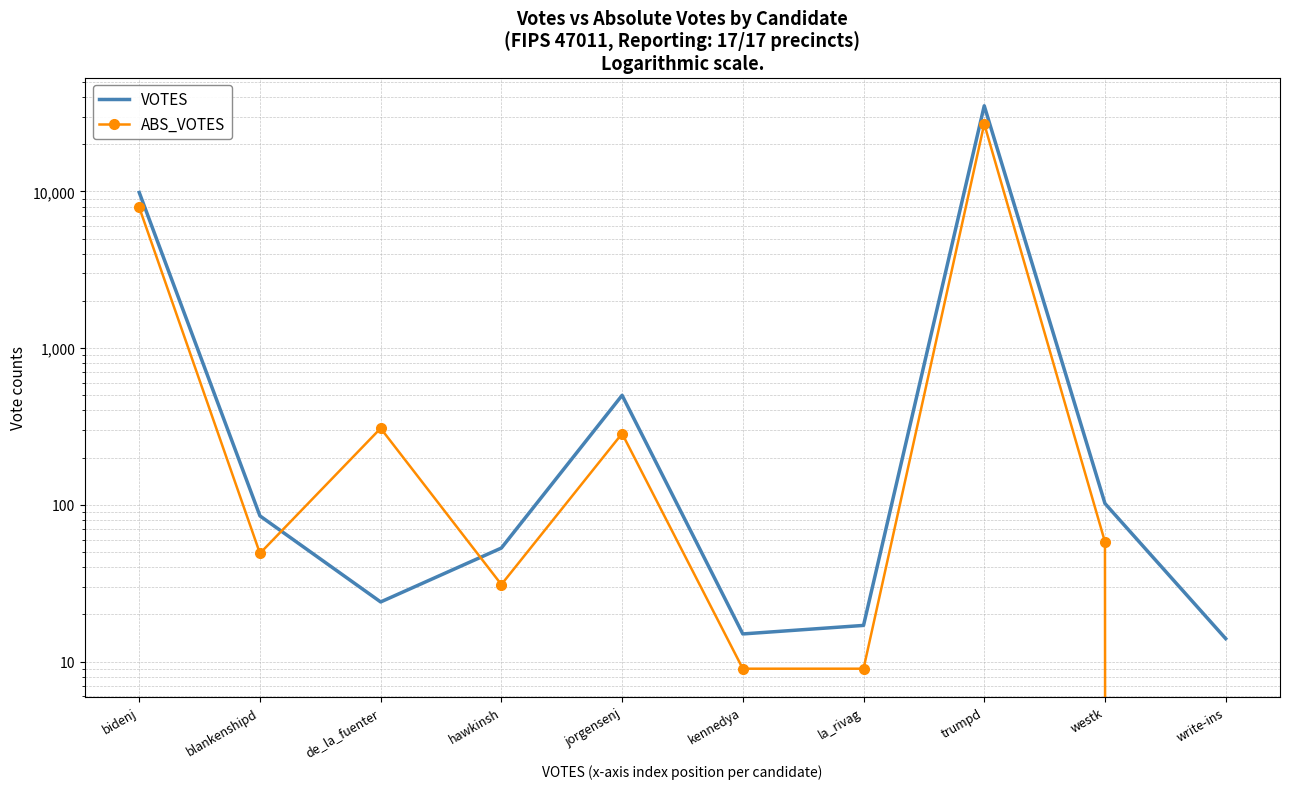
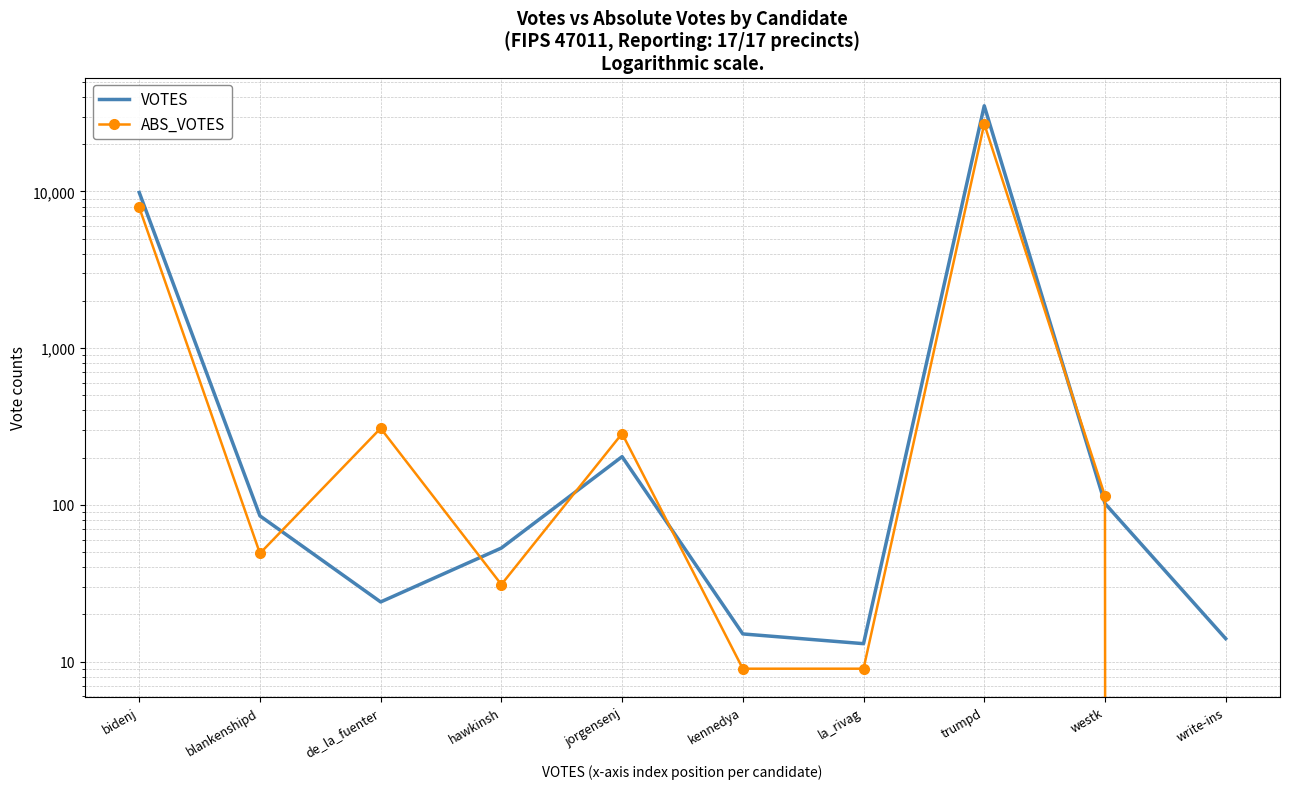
VOTES, jorgensenj: 500 -> 200
VOTES, la_rivag: 17 -> 13
ABS_VOTES, westk: 58 -> 110
